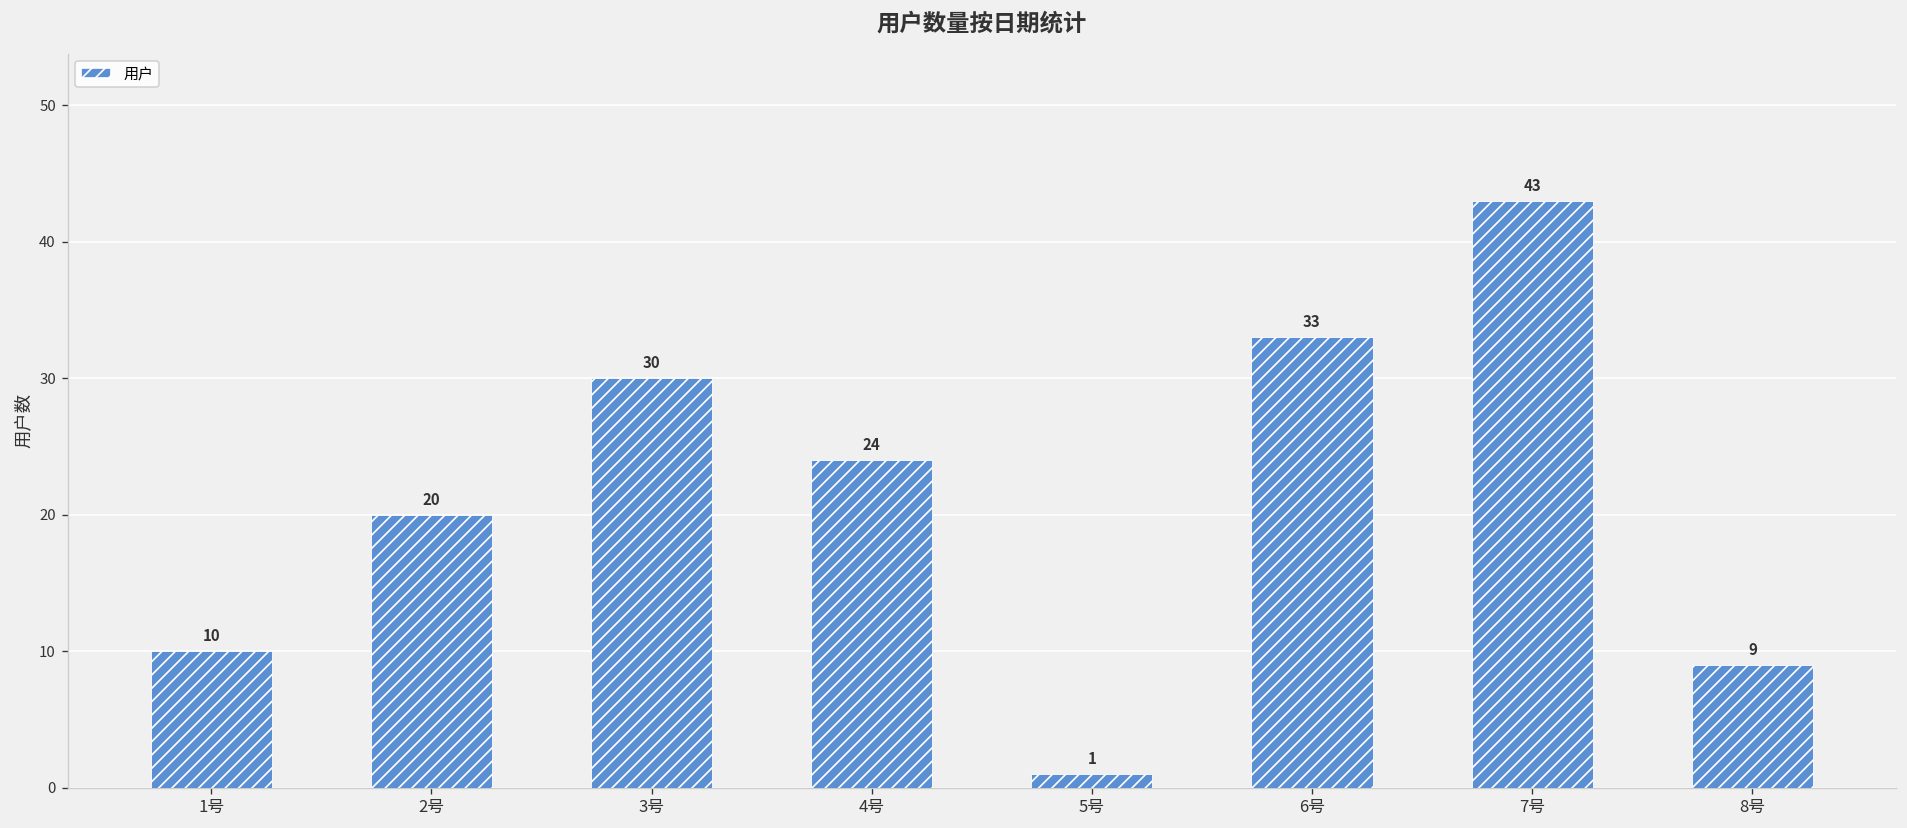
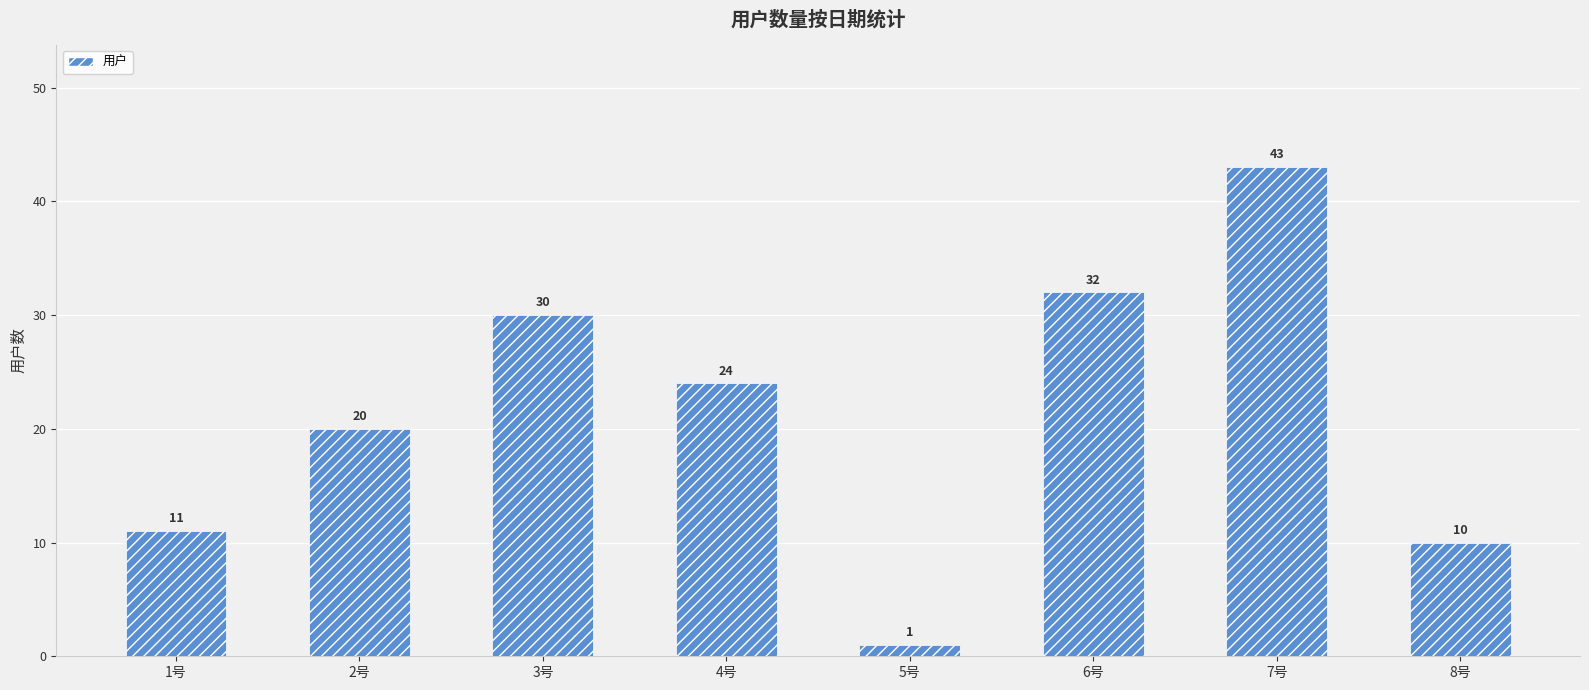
1号: 10 -> 11
6号: 33 -> 32
8号: 9 -> 10
